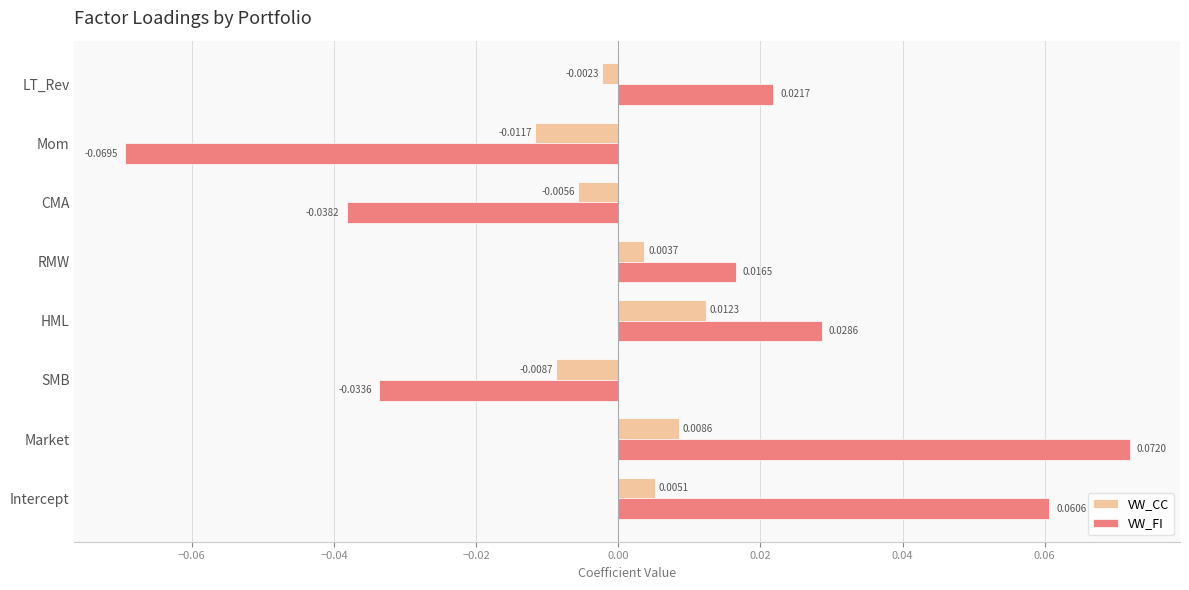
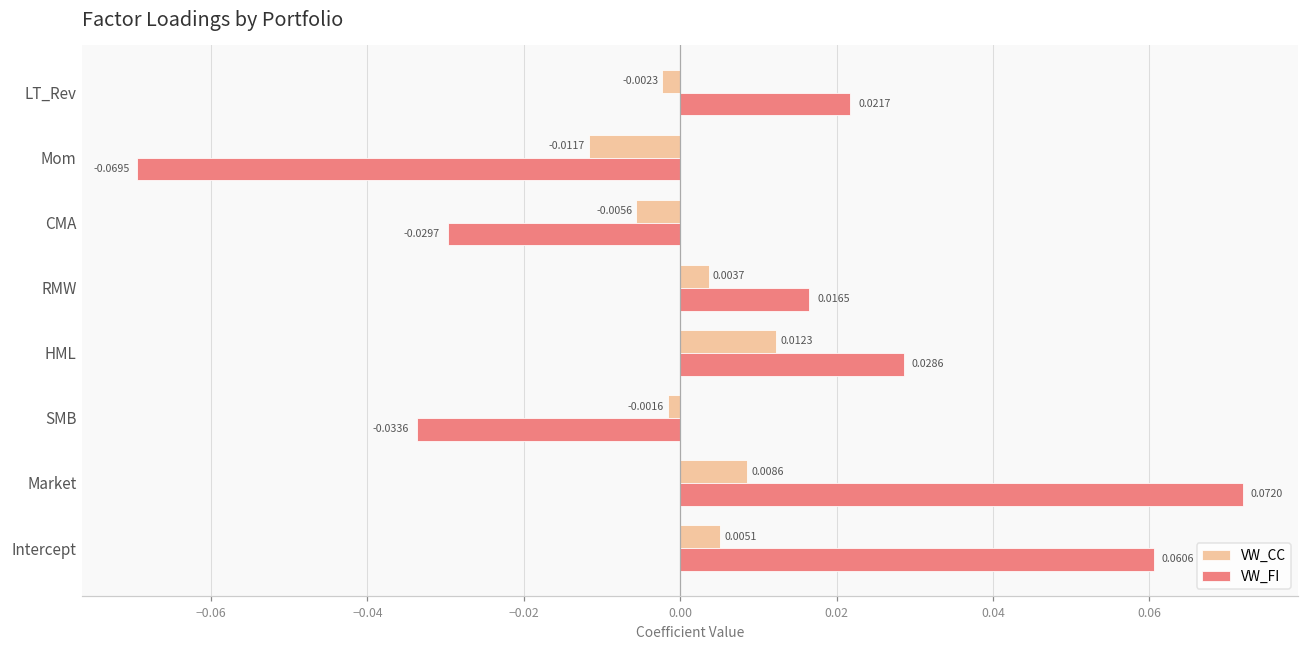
VW_FI, CMA: -0.0382 -> -0.0297
VW_CC, SMB: -0.0087 -> -0.0016
